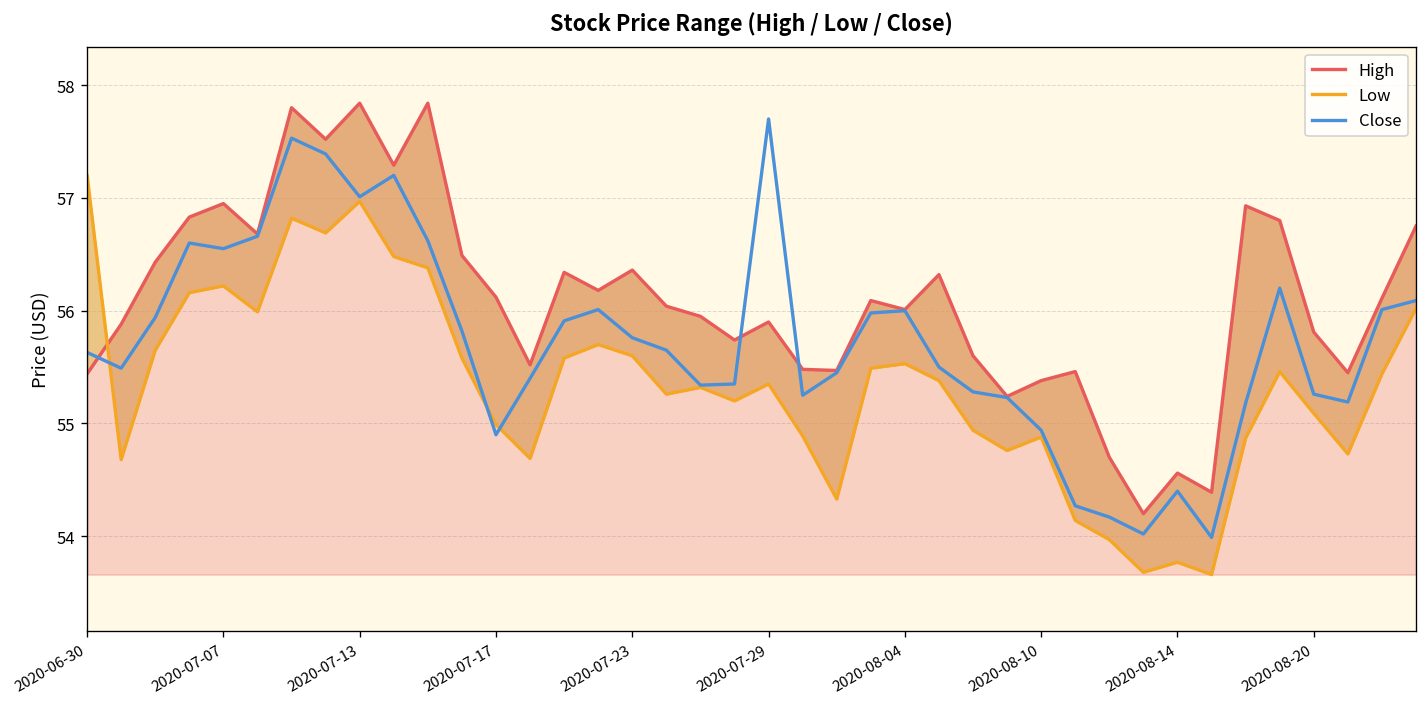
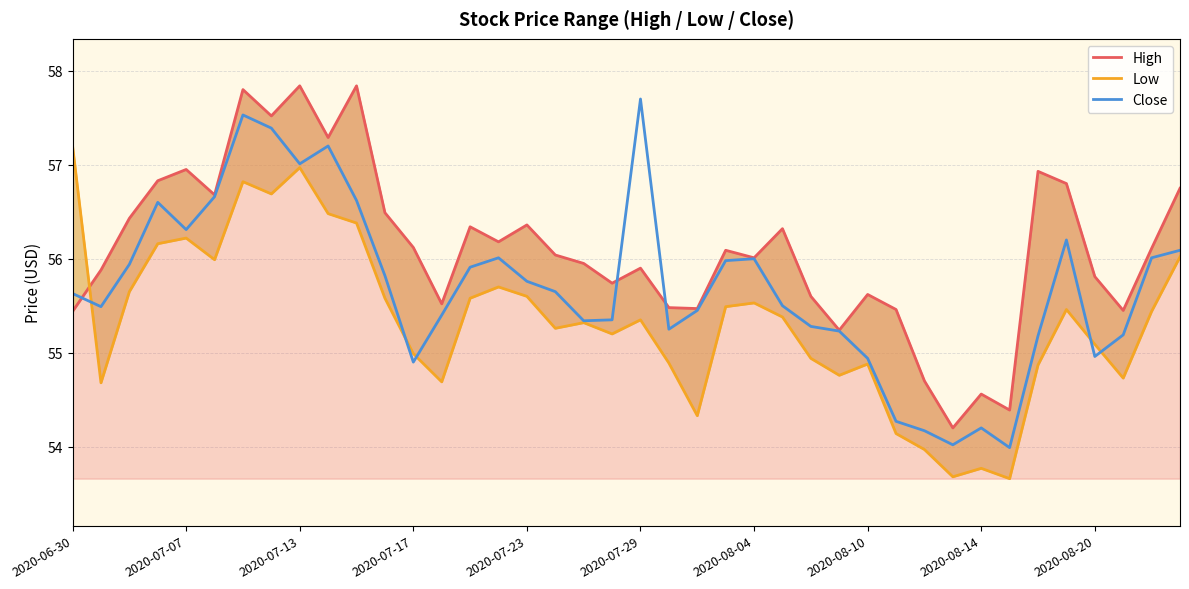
Close, 2020-07-07: 56.6 -> 56.3
High, 2020-08-10: 55.4 -> 55.6
Close, 2020-08-14: 54.4 -> 54.2
Close, 2020-08-20: 55.3 -> 55.0
